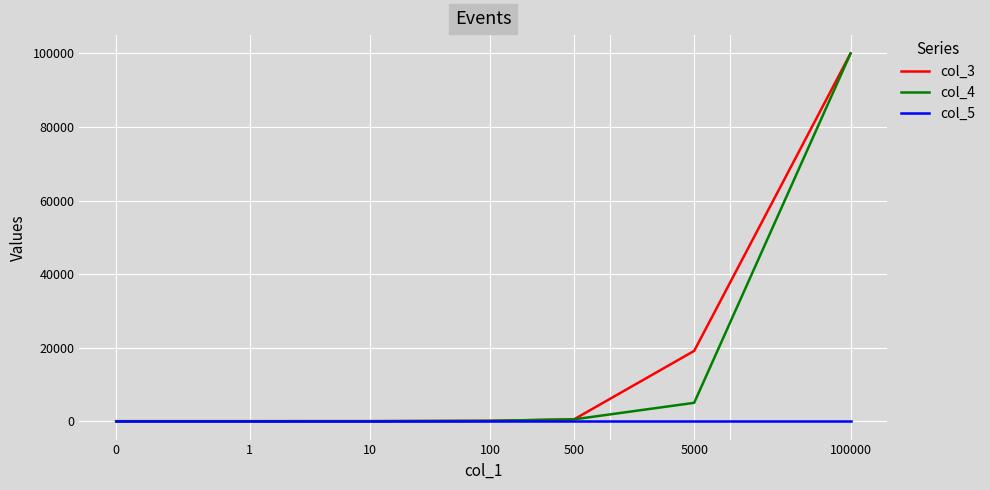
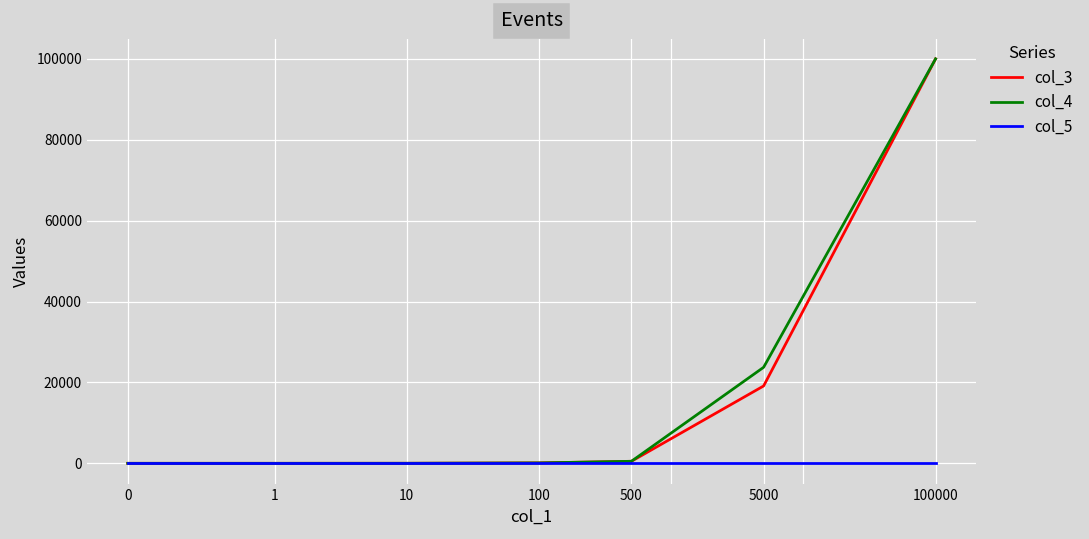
col_4, 5000: 5000 -> 24000
